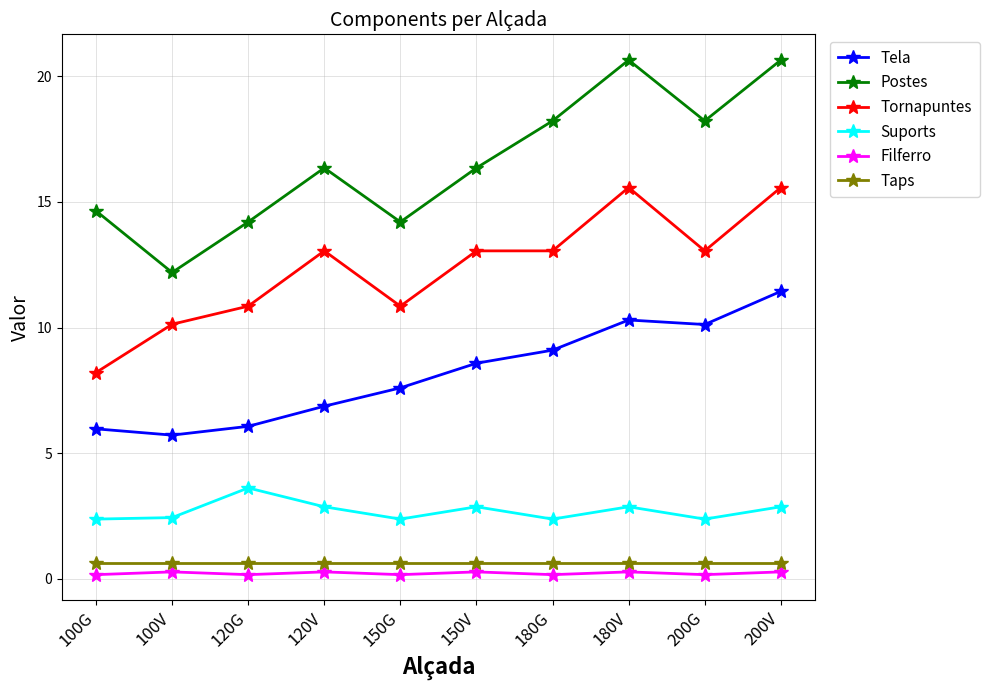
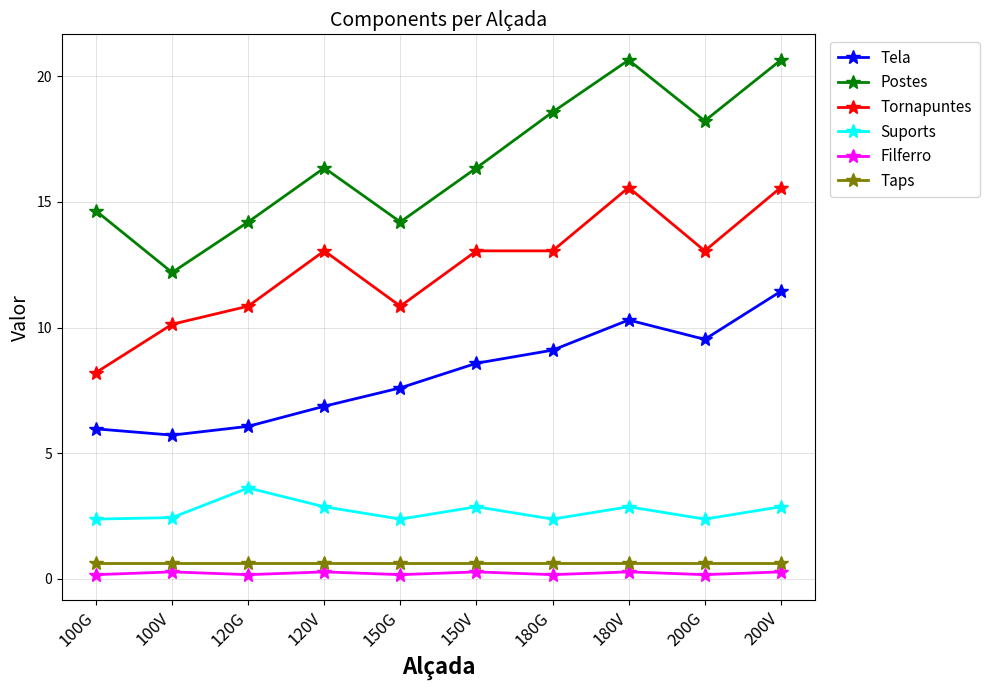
Postes, 180G: 18.2 -> 18.6
Tela, 200G: 10.1 -> 9.5
